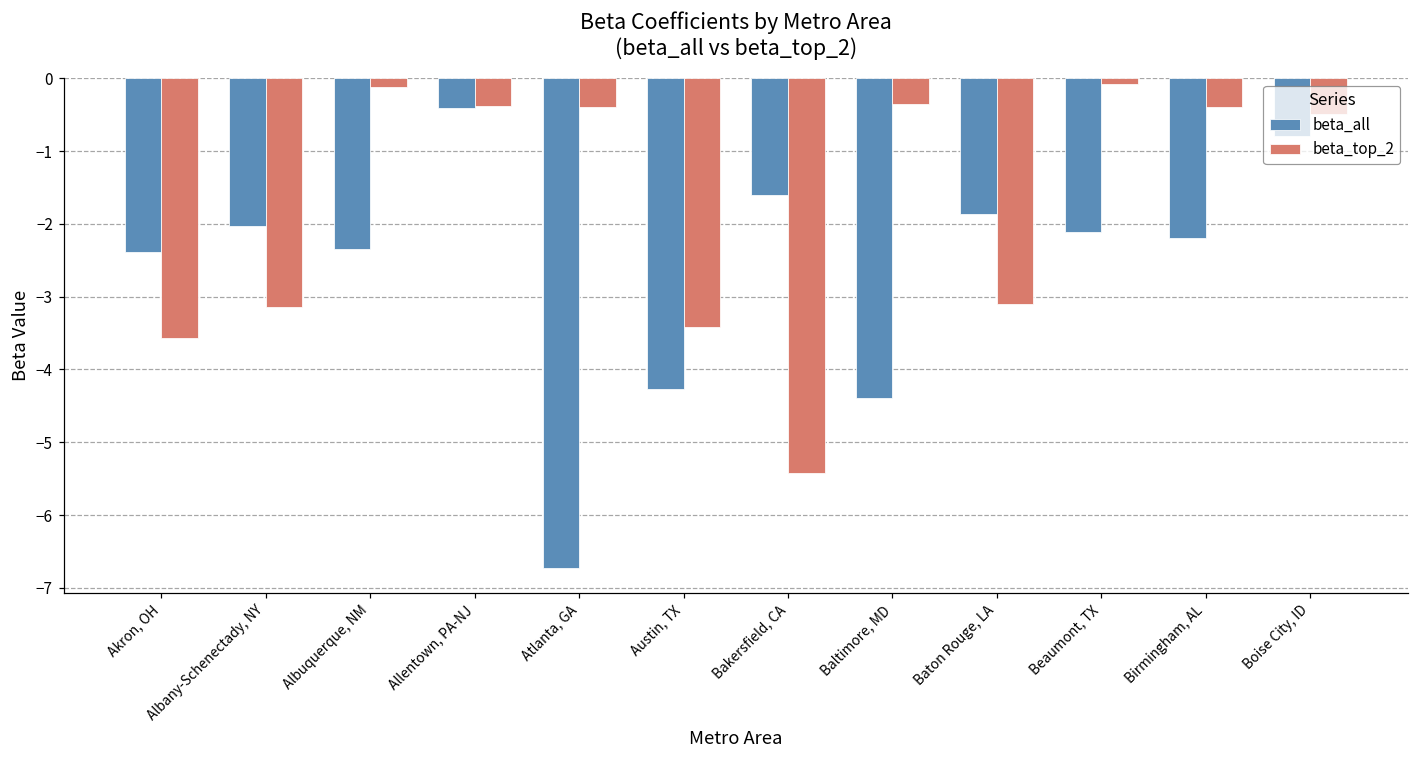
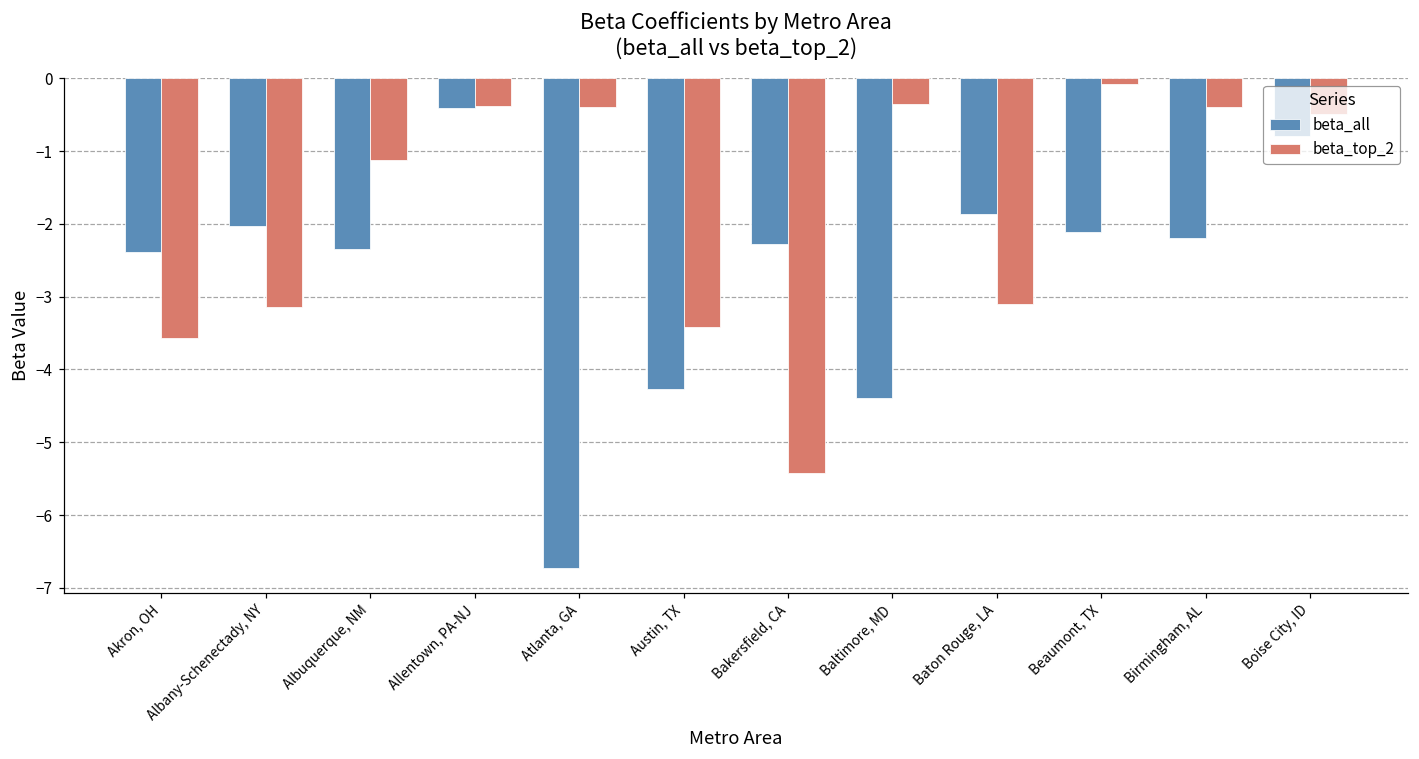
beta_top_2, Albuquerque, NM: -0.1 -> -1.1
beta_all, Bakersfield, CA: -1.6 -> -2.3
